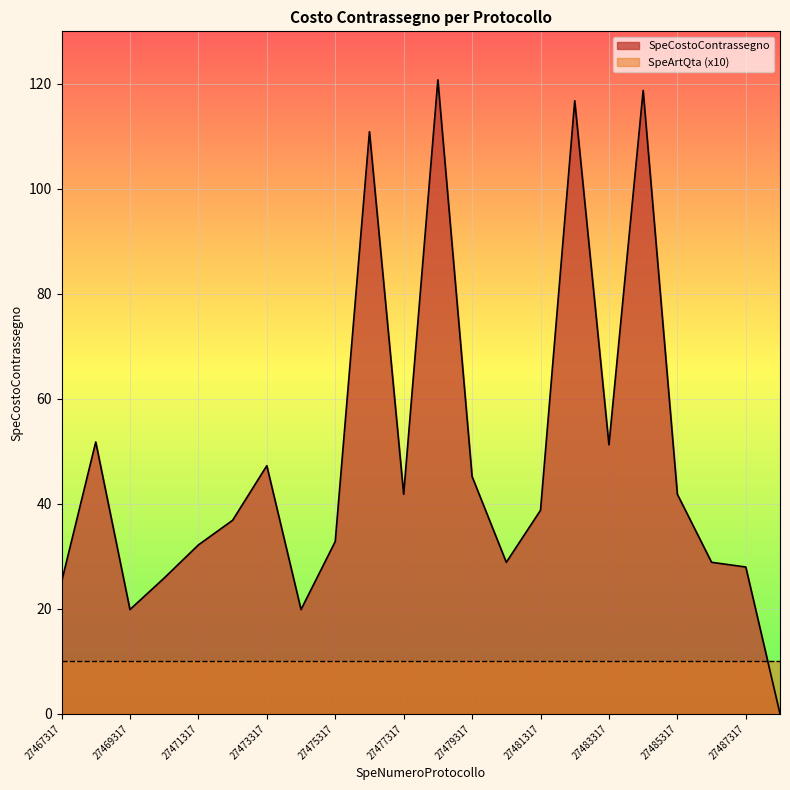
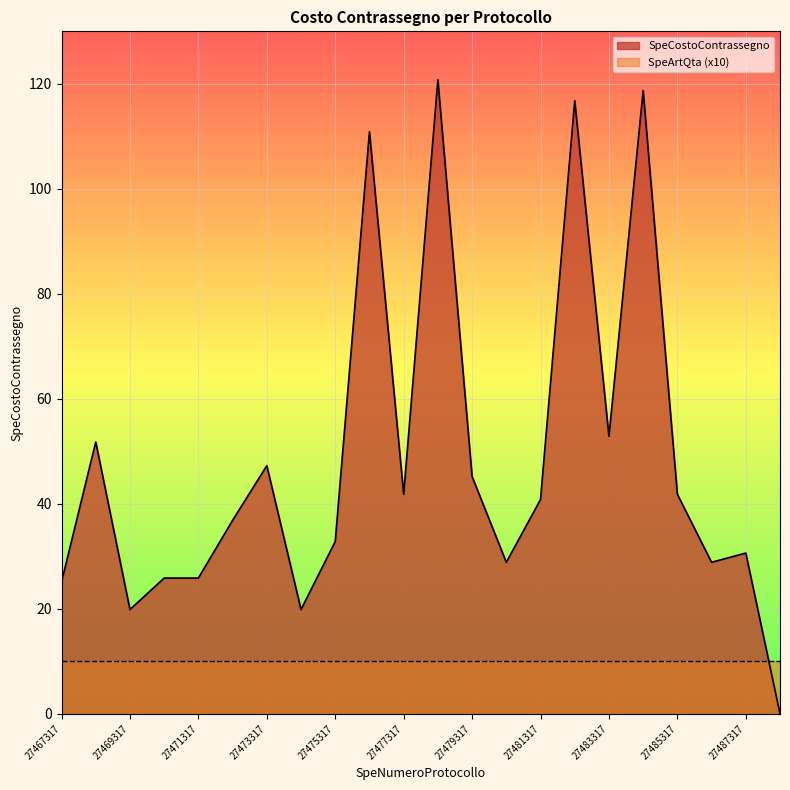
SpeCostoContrassegno, 27471317: 32 -> 26
SpeCostoContrassegno, 27481317: 39 -> 41
SpeCostoContrassegno, 27483317: 51 -> 53
SpeCostoContrassegno, 27487317: 28 -> 31
